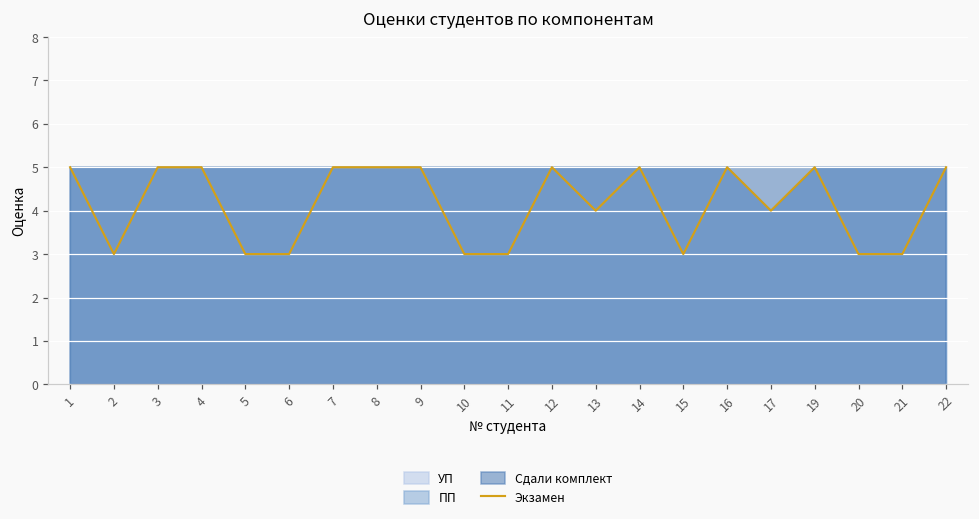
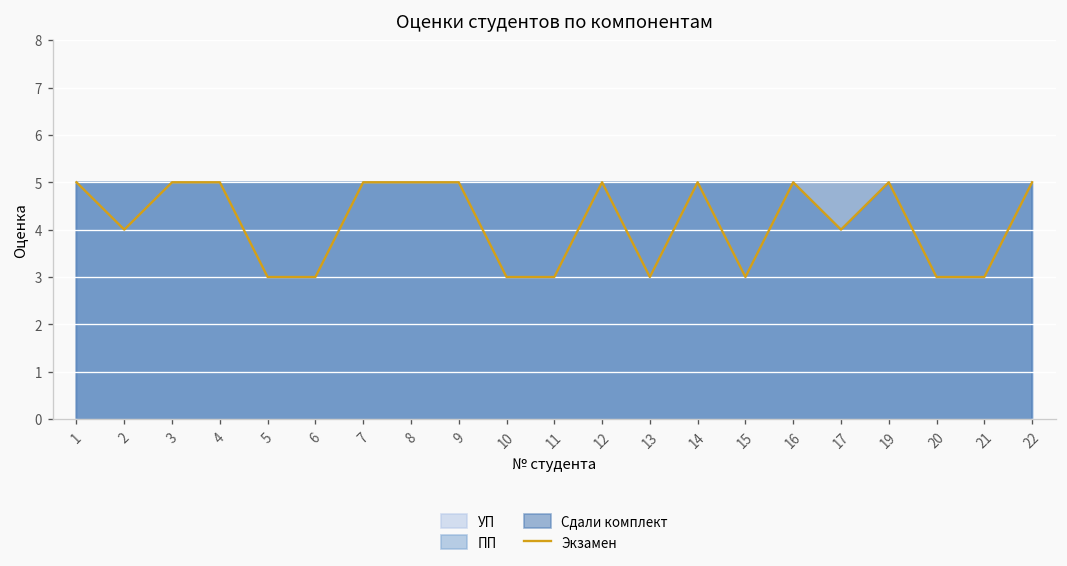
Экзамен, 2: 3 -> 4
Экзамен, 13: 4 -> 3
